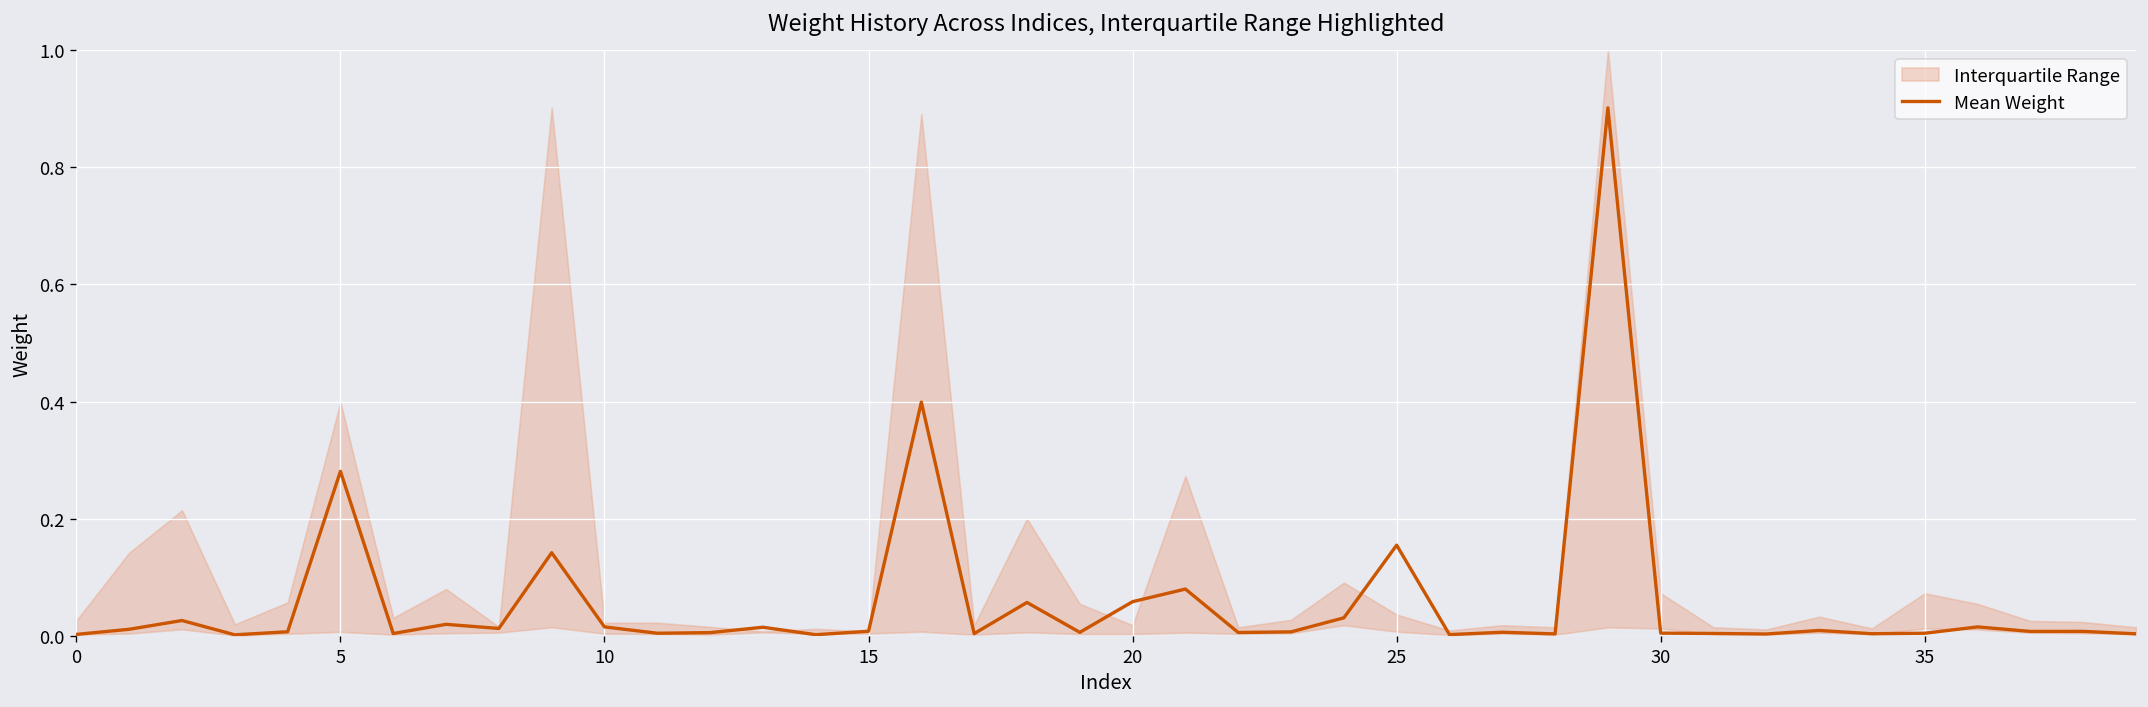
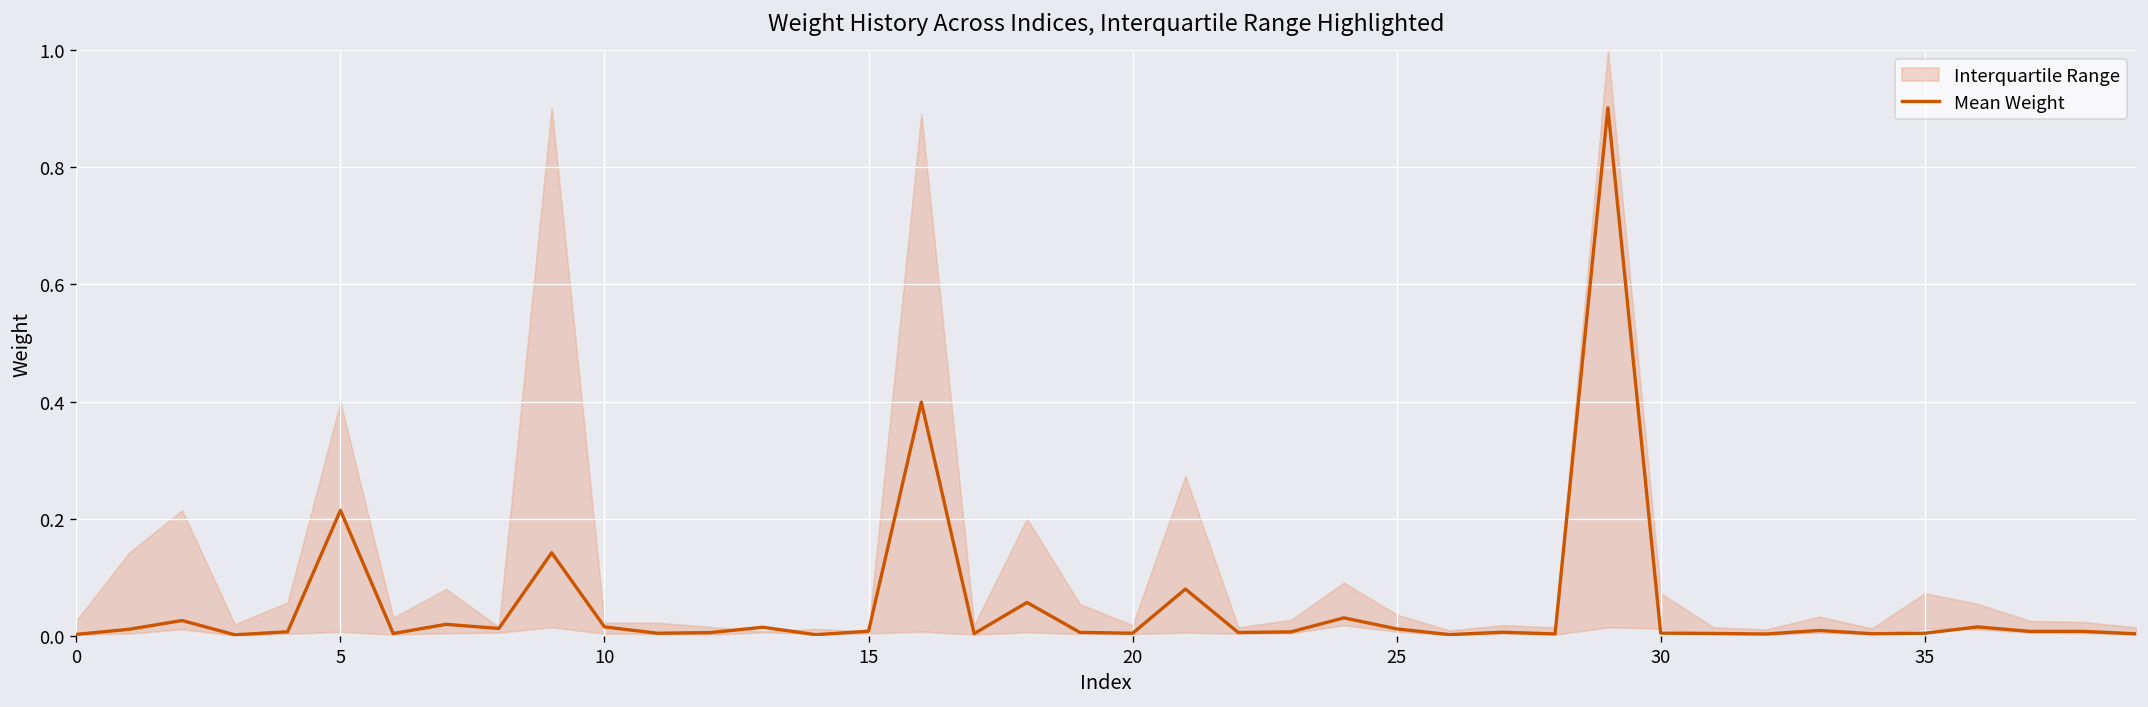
Mean Weight, 5: 0.28 -> 0.21
Mean Weight, 20: 0.06 -> 0.00
Mean Weight, 25: 0.15 -> 0.01
